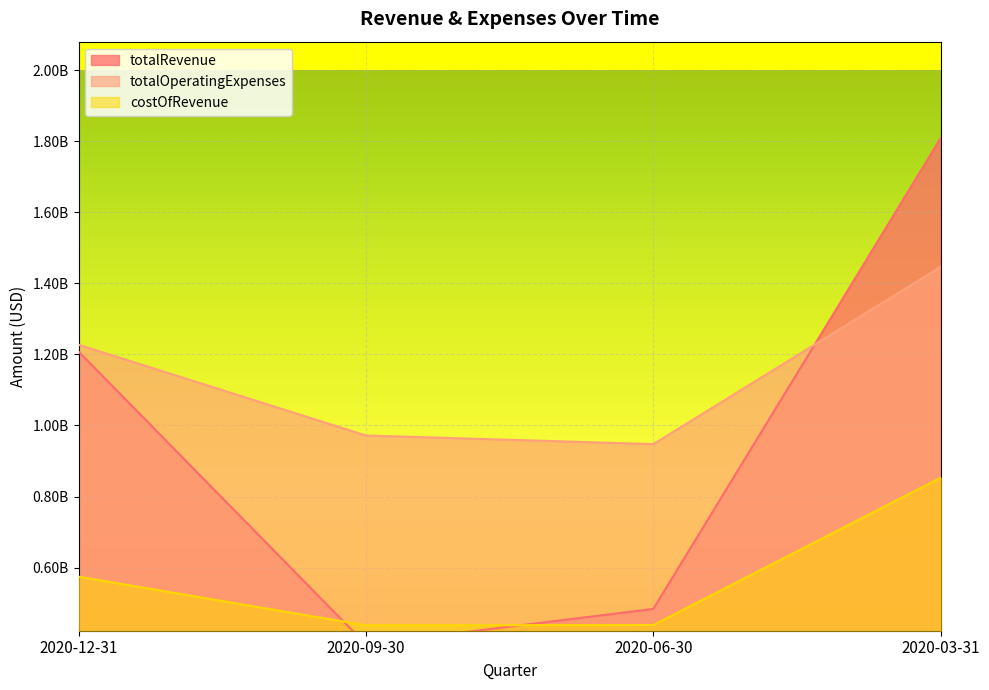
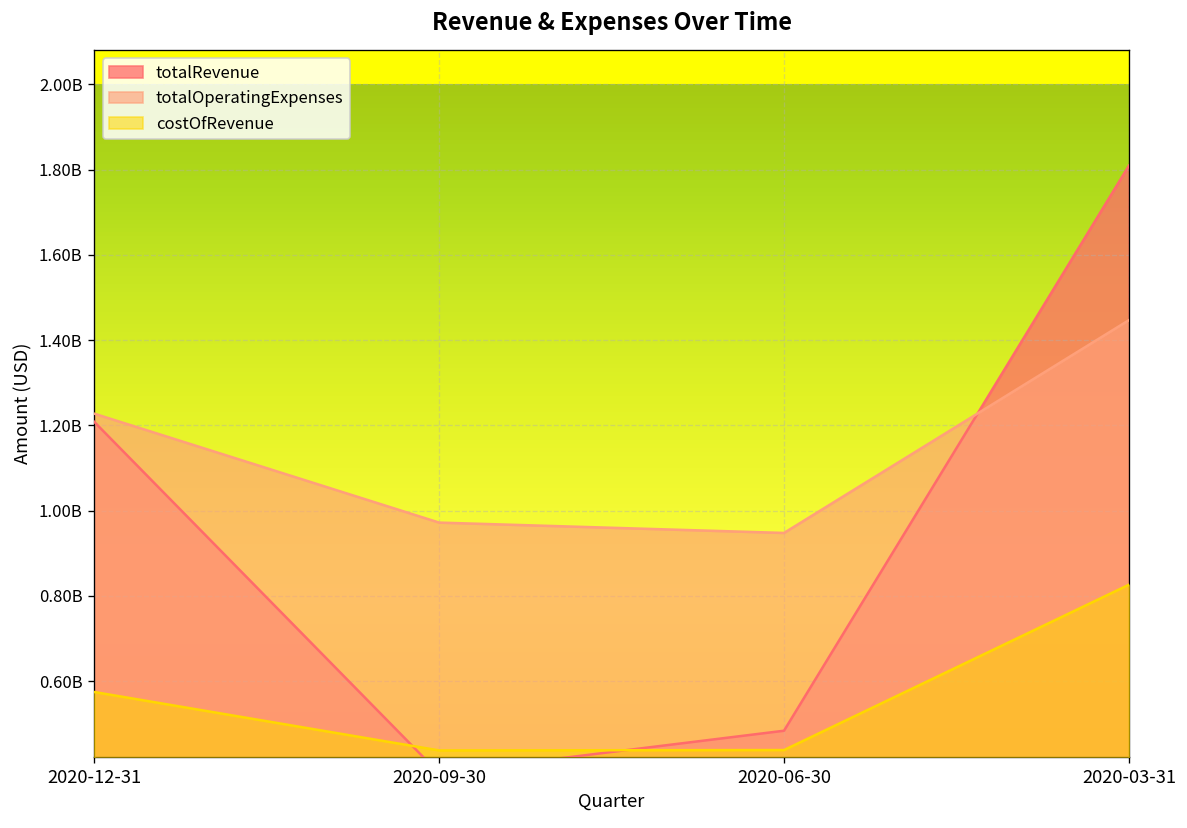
costOfRevenue, 2020-03-31: 850000000 -> 830000000
